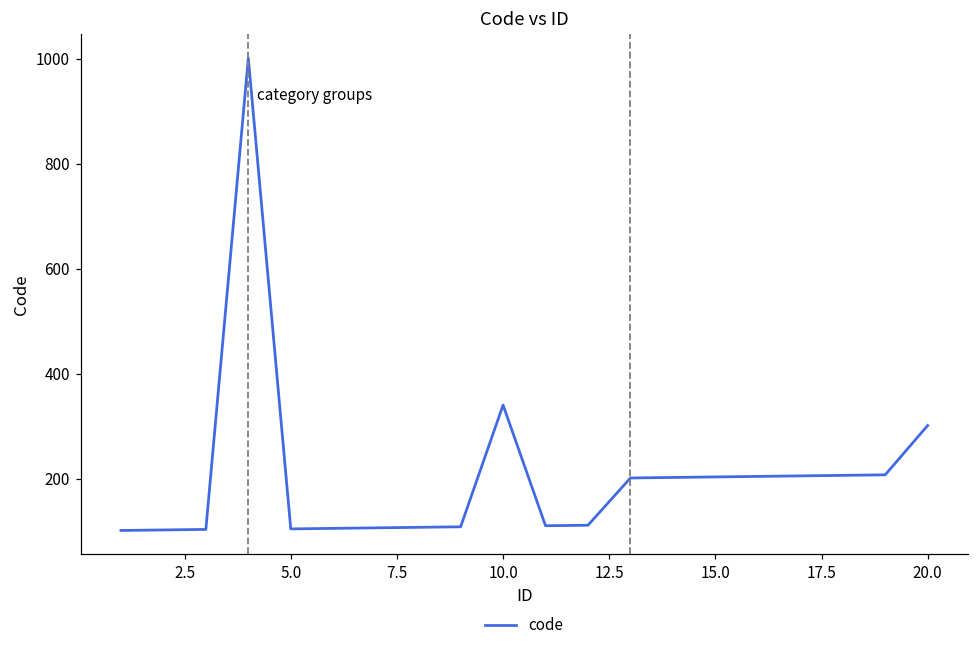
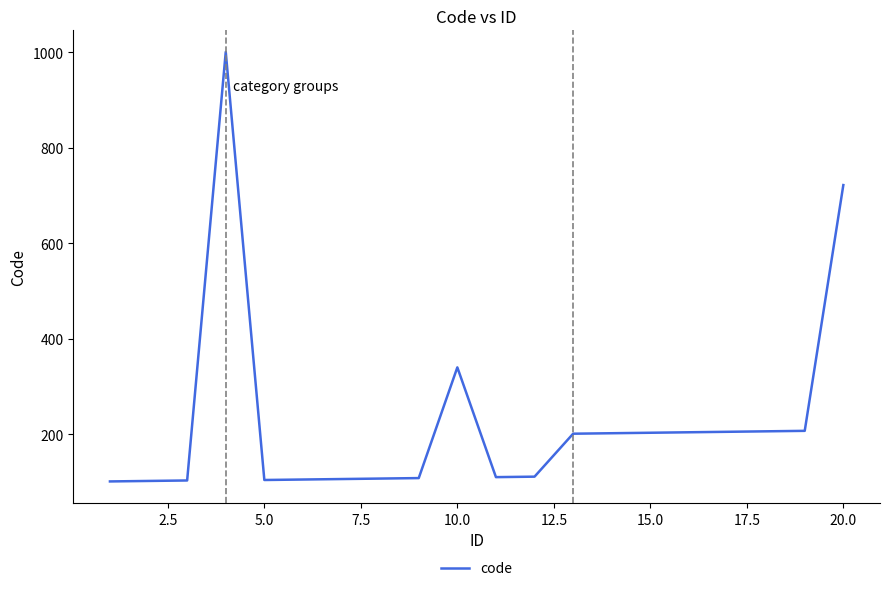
20.0: 300 -> 720
